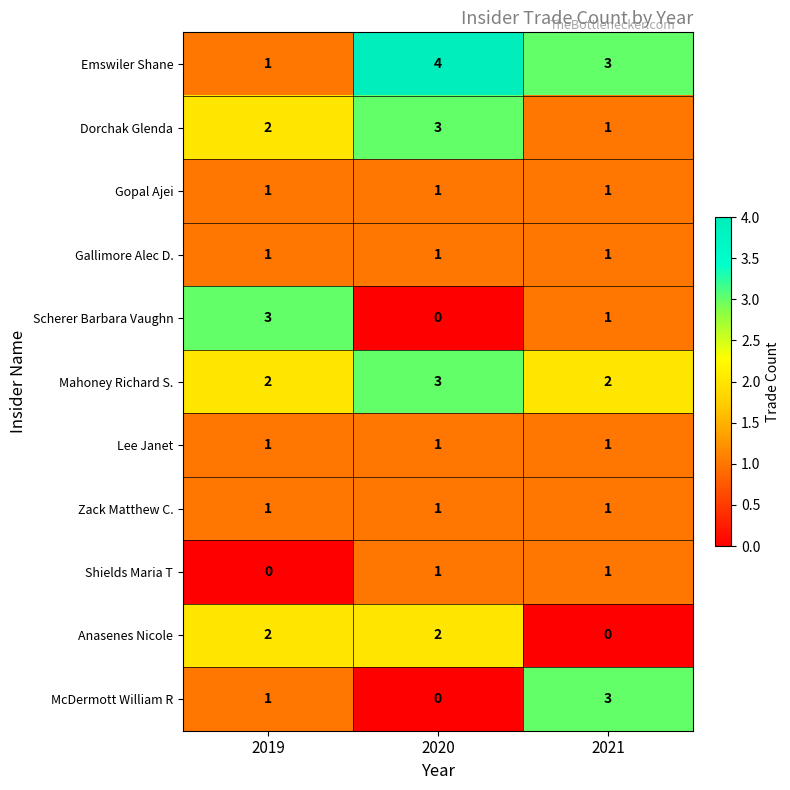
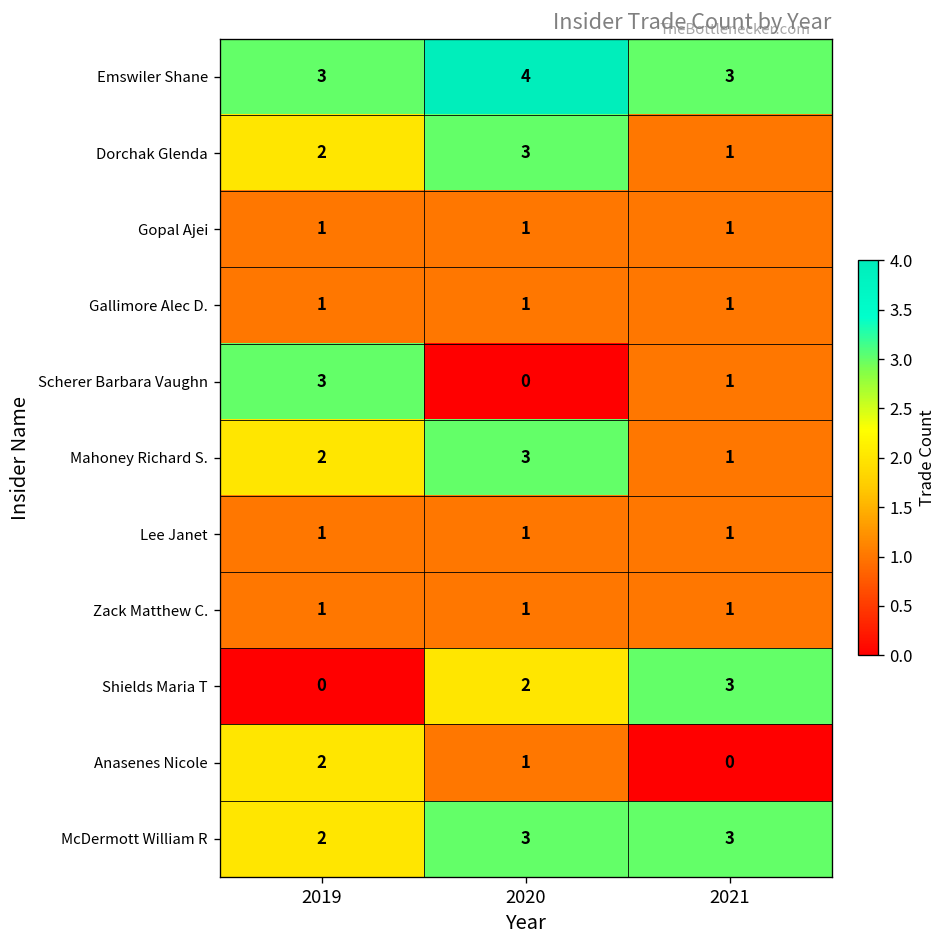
Emswiler Shane, 2019: 1 -> 3
Mahoney Richard S., 2021: 2 -> 1
Shields Maria T, 2020: 1 -> 2
Shields Maria T, 2021: 1 -> 3
Anasenes Nicole, 2020: 2 -> 1
McDermott William R, 2019: 1 -> 2
McDermott William R, 2020: 0 -> 3
